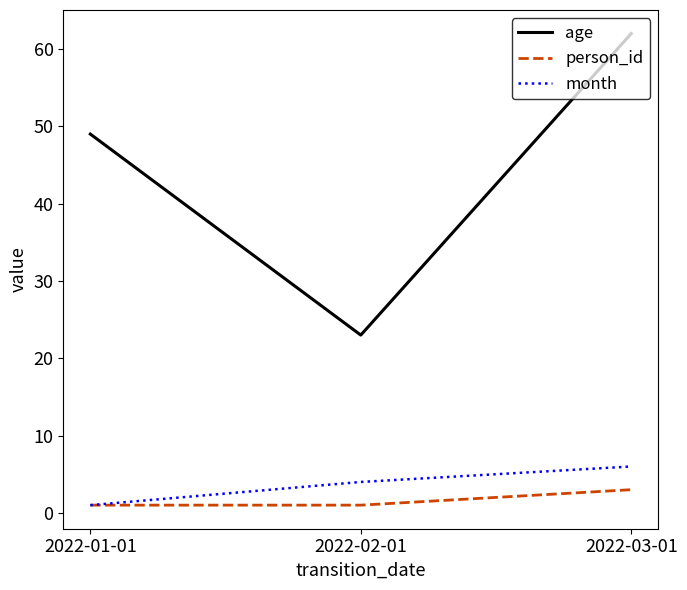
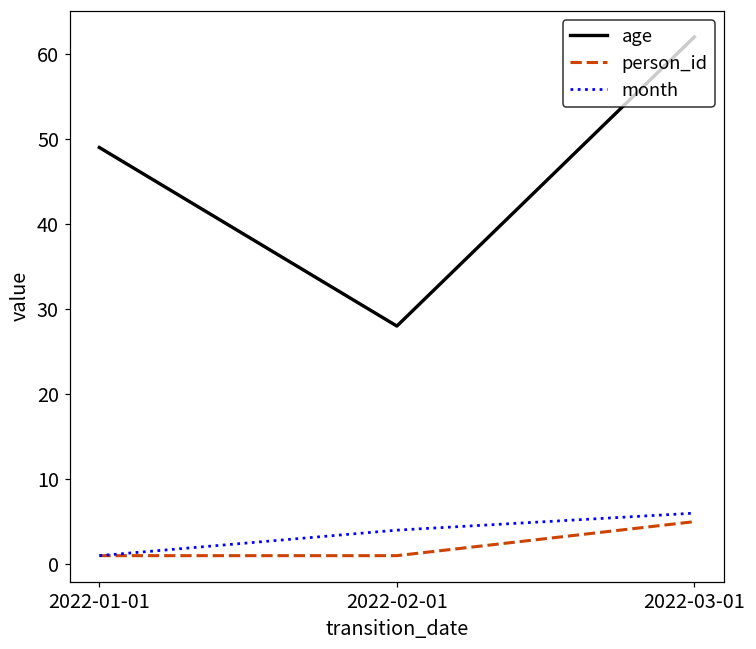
age, 2022-02-01: 23 -> 28
person_id, 2022-03-01: 3 -> 5
